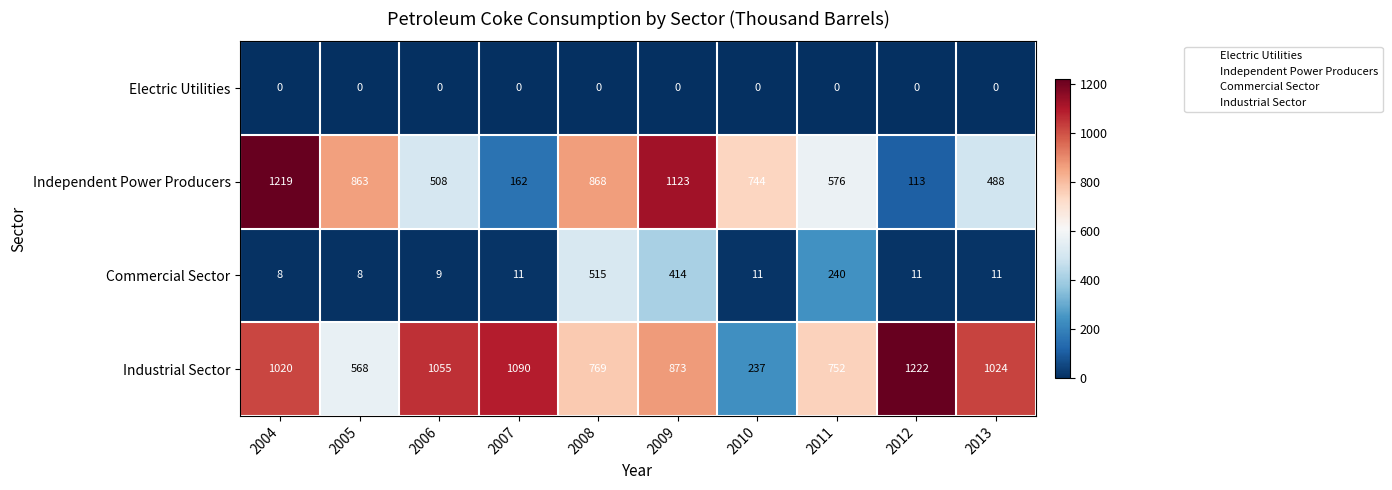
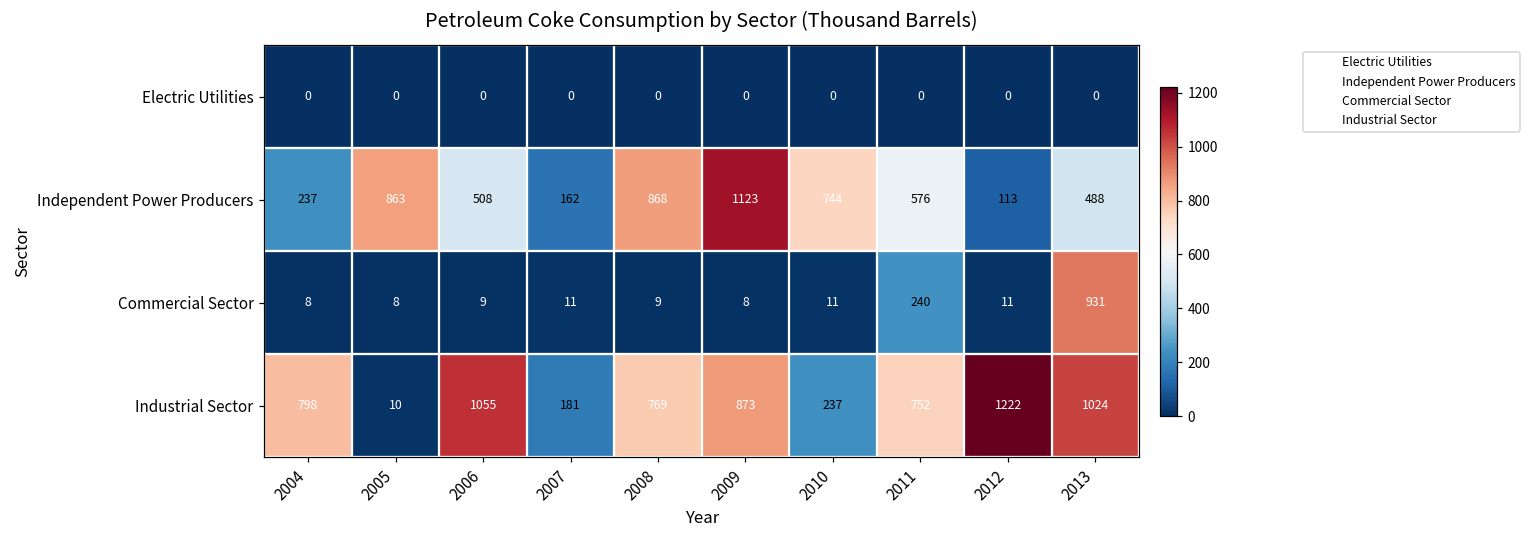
Independent Power Producers, 2004: 1219 -> 237
Commercial Sector, 2008: 515 -> 9
Commercial Sector, 2009: 414 -> 8
Commercial Sector, 2013: 11 -> 931
Industrial Sector, 2004: 1020 -> 798
Industrial Sector, 2005: 568 -> 10
Industrial Sector, 2007: 1090 -> 181
